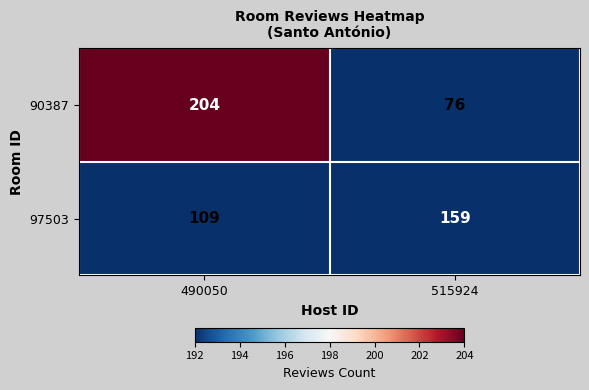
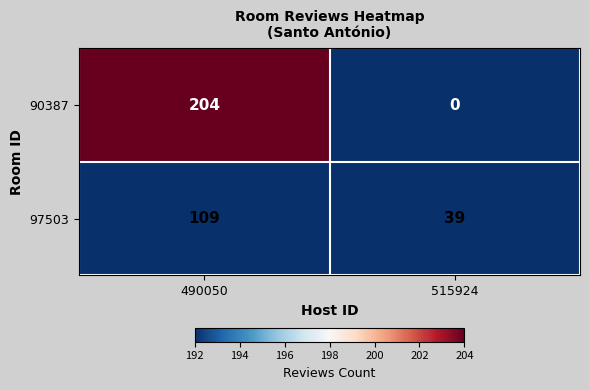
90387, 515924: 76 -> 0
97503, 515924: 159 -> 39
